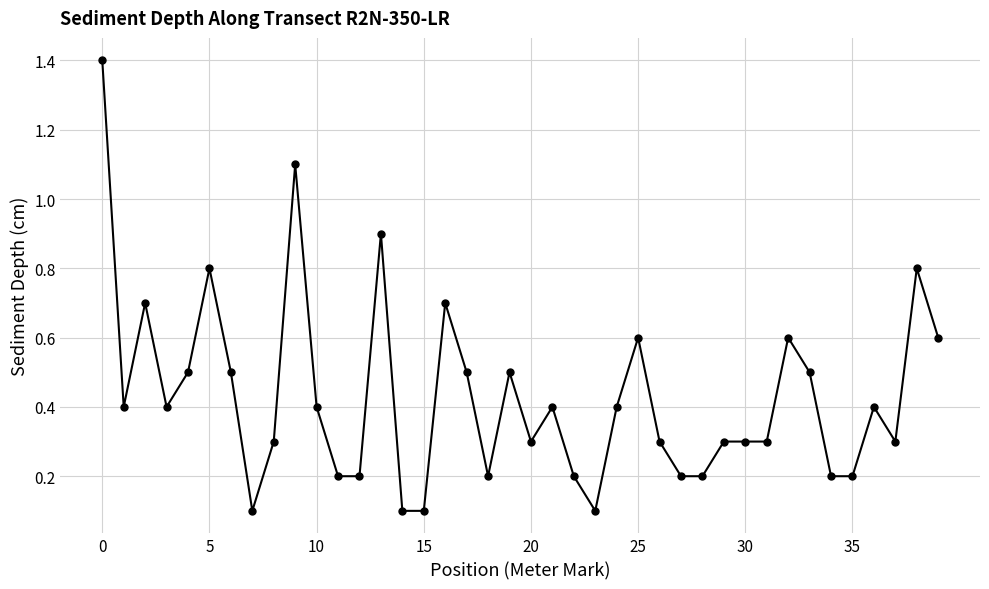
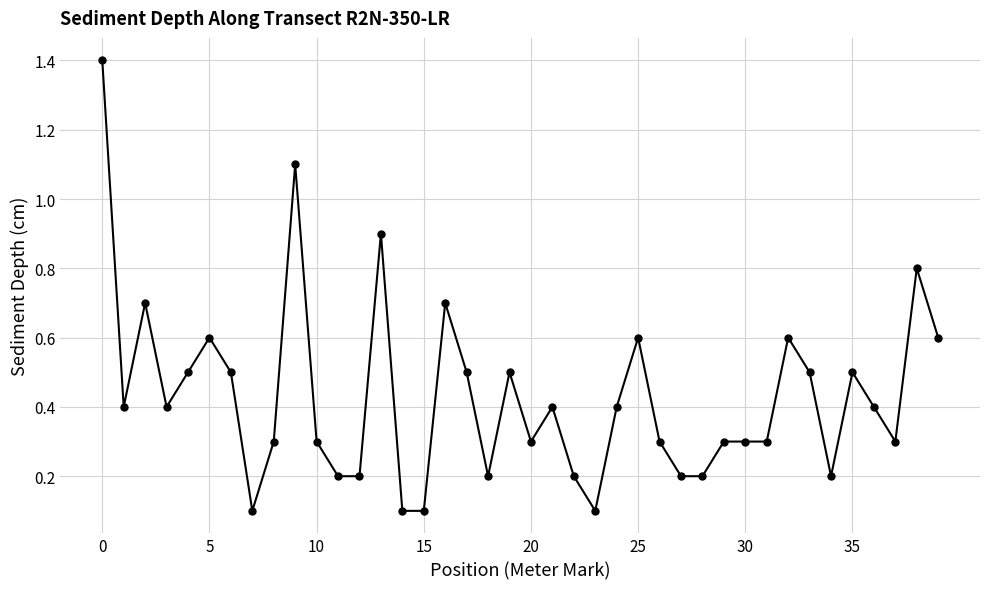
5: 0.8 -> 0.6
10: 0.4 -> 0.3
35: 0.2 -> 0.5
